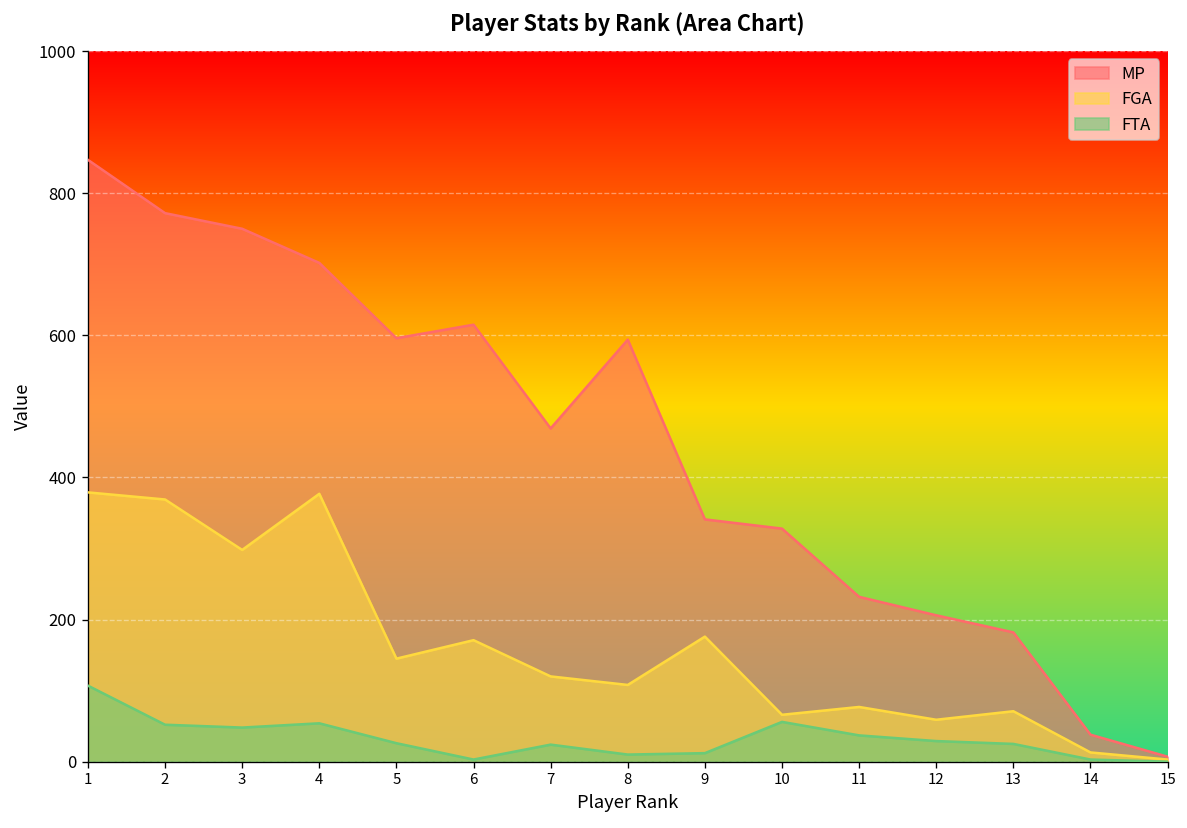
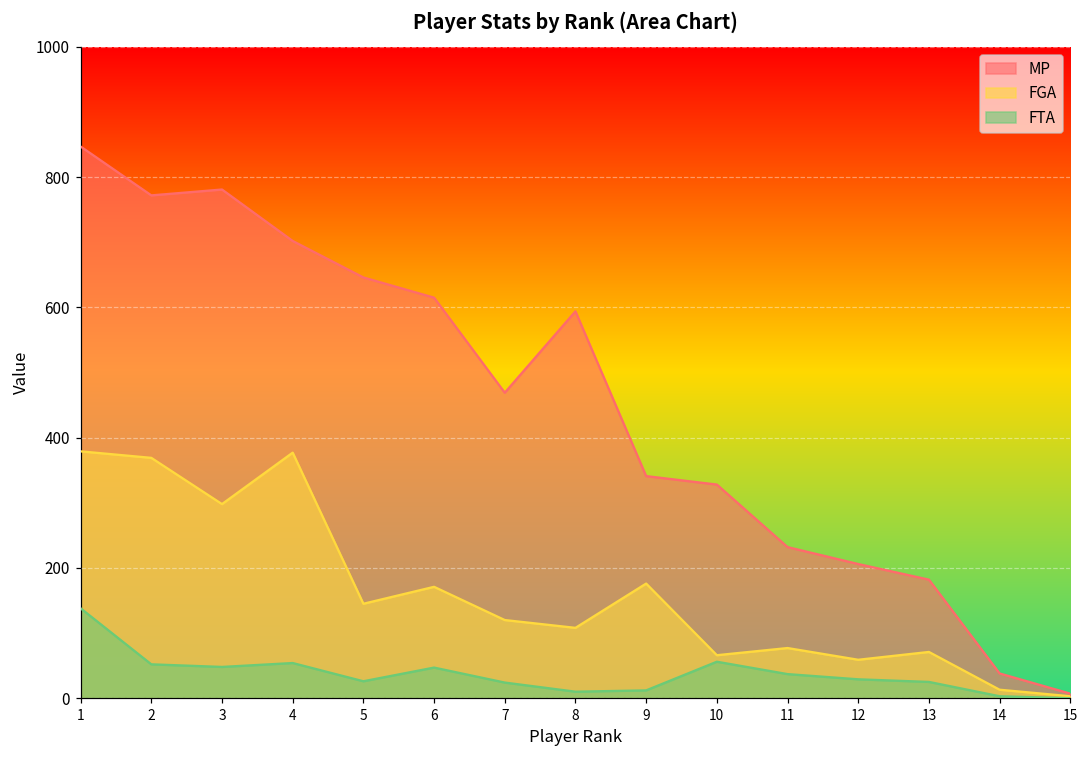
FTA, 1: 110 -> 140
MP, 3: 750 -> 780
MP, 5: 600 -> 650
FTA, 6: 0 -> 50
